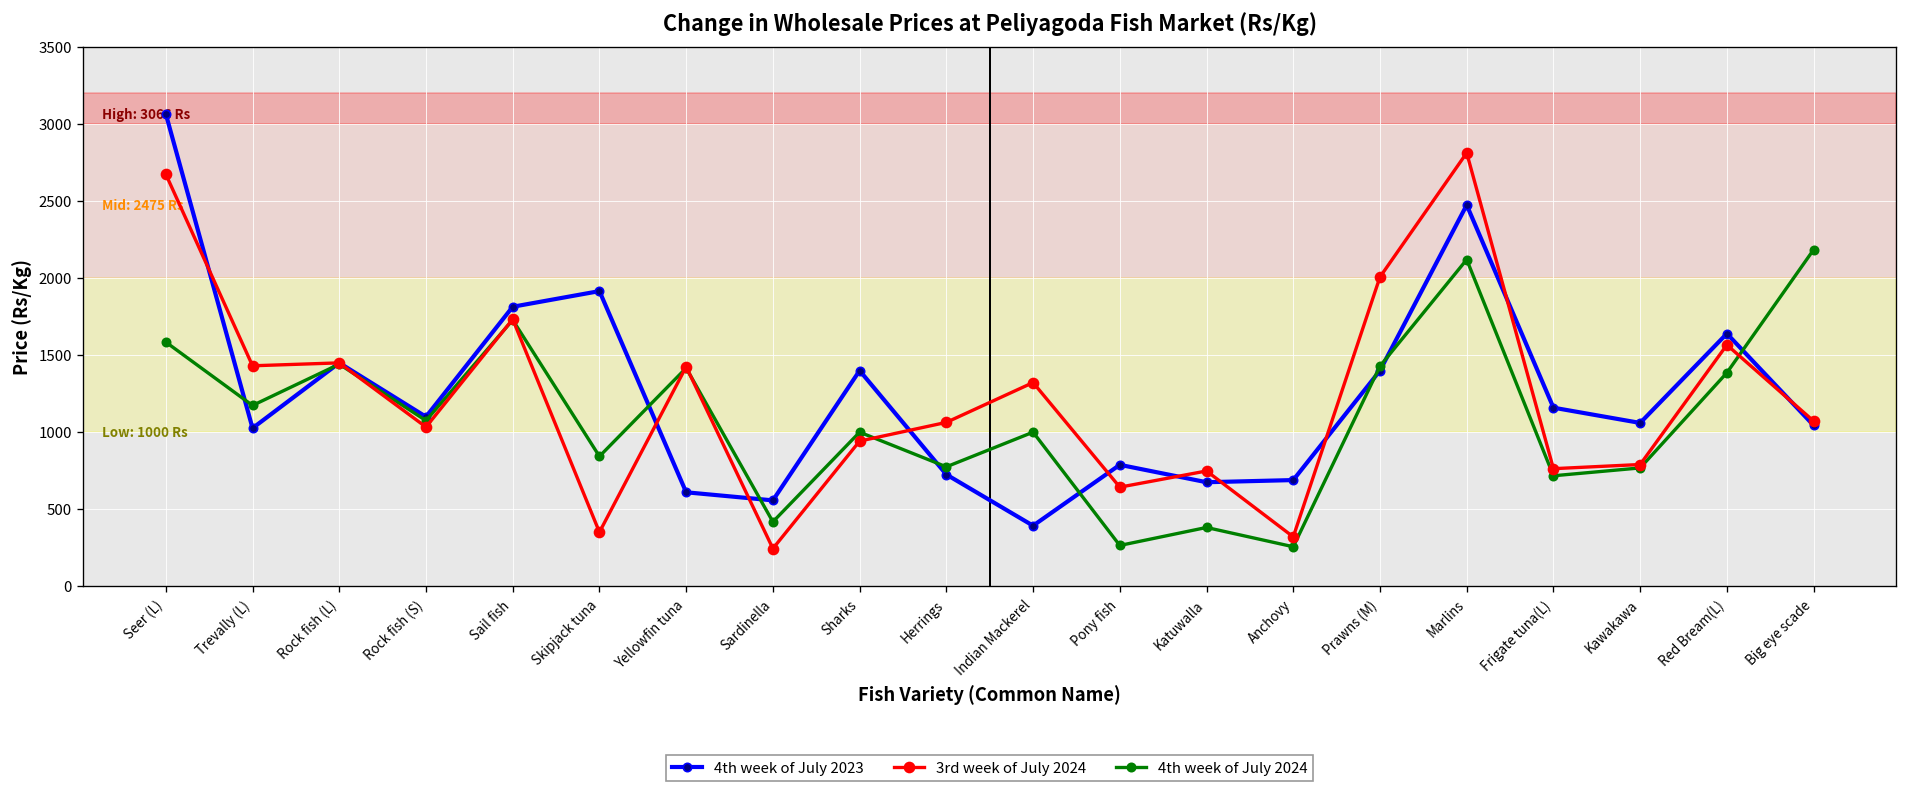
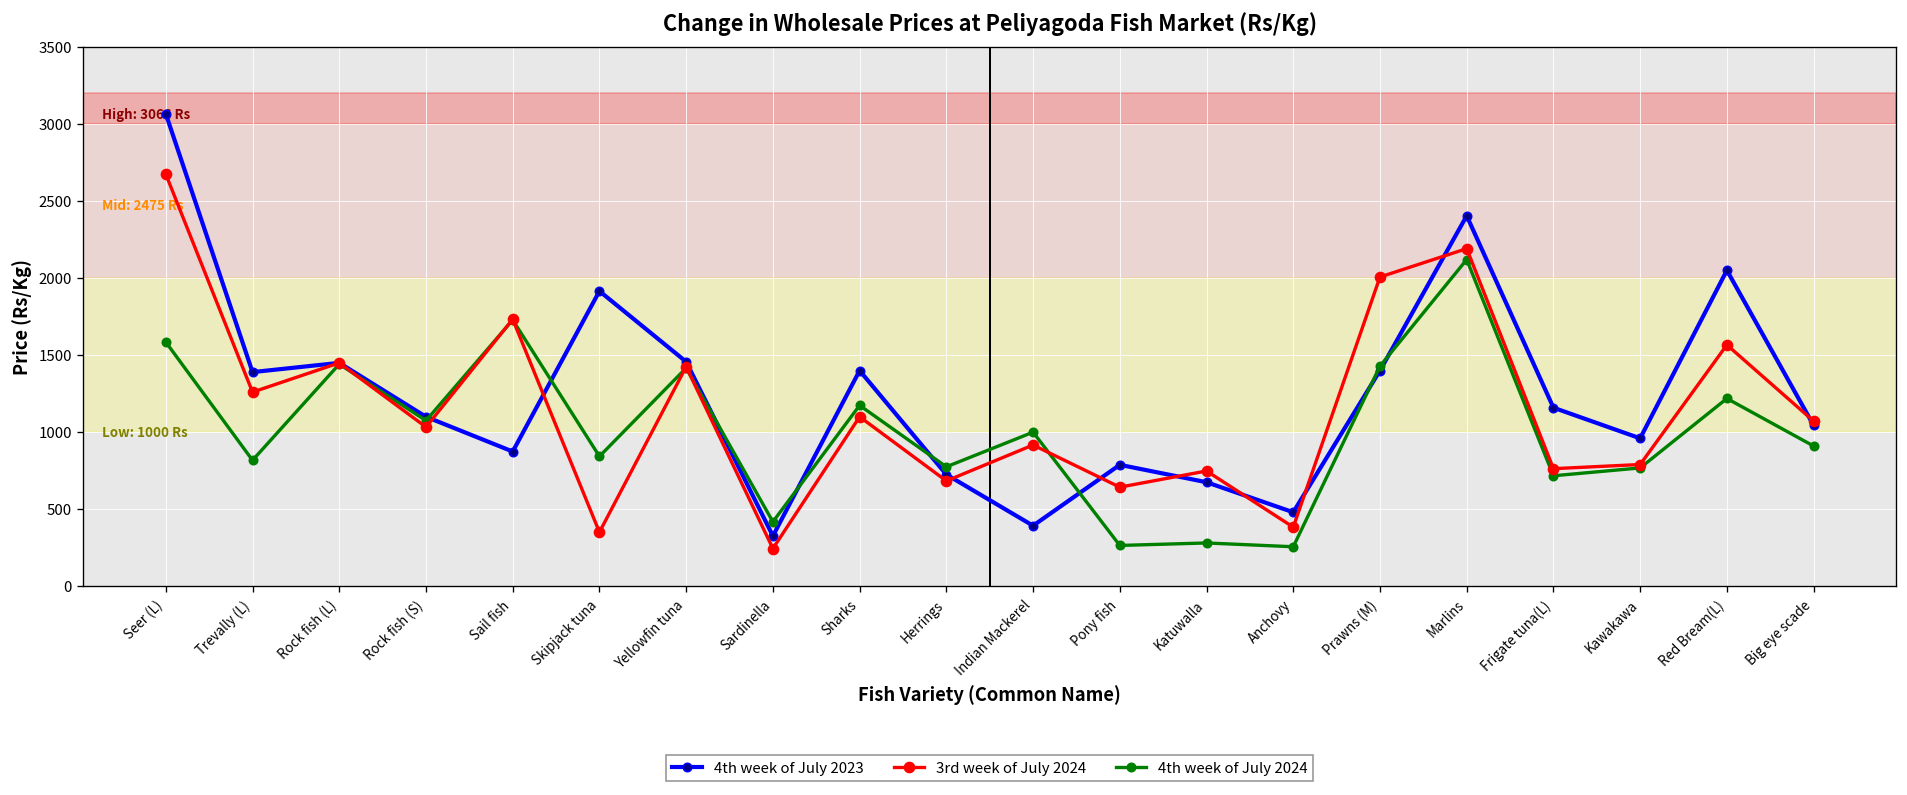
4th week of July 2023, Trevally (L): 1030 -> 1390
3rd week of July 2024, Trevally (L): 1430 -> 1260
4th week of July 2024, Trevally (L): 1170 -> 820
4th week of July 2023, Sail fish: 1810 -> 870
4th week of July 2023, Yellowfin tuna: 610 -> 1460
4th week of July 2023, Sardinella: 560 -> 330
3rd week of July 2024, Sharks: 940 -> 1100
4th week of July 2024, Sharks: 1000 -> 1170
3rd week of July 2024, Herrings: 1060 -> 680
3rd week of July 2024, Indian Mackerel: 1320 -> 920
4th week of July 2024, Katuwalla: 380 -> 280
4th week of July 2023, Anchovy: 690 -> 480
3rd week of July 2024, Anchovy: 320 -> 380
4th week of July 2023, Marlins: 2480 -> 2410
3rd week of July 2024, Marlins: 2810 -> 2190
4th week of July 2023, Kawakawa: 1060 -> 960
4th week of July 2023, Red Bream(L): 1640 -> 2050
4th week of July 2024, Red Bream(L): 1390 -> 1220
4th week of July 2024, Big eye scade: 2190 -> 910
